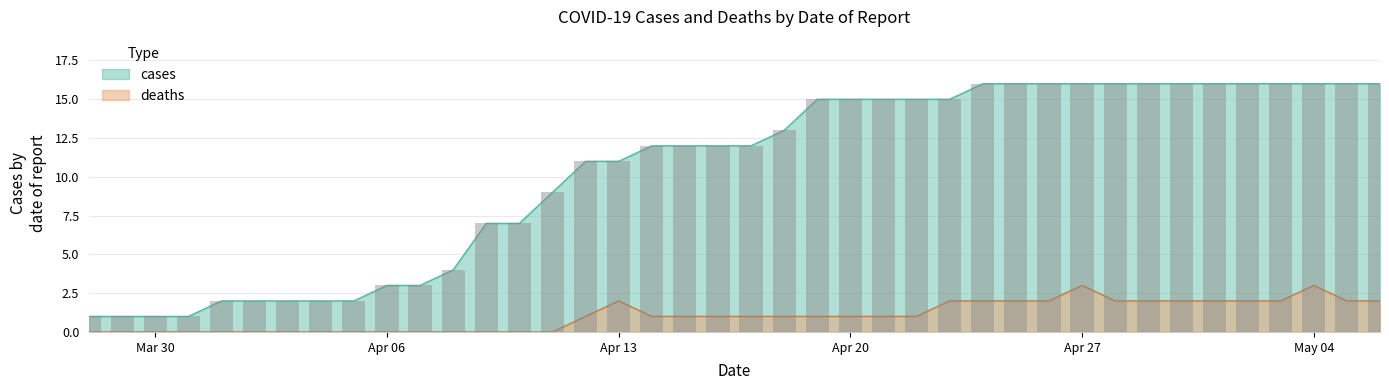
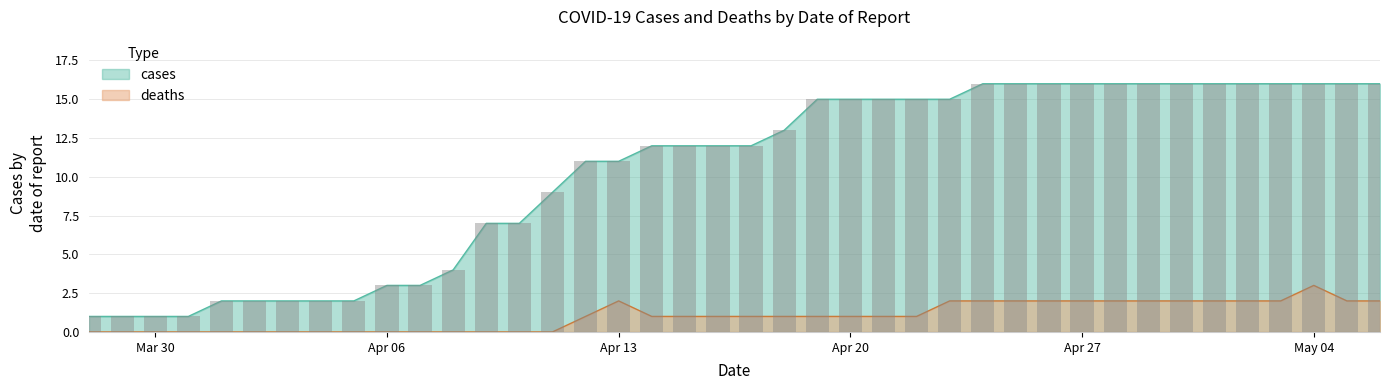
deaths, Apr 27: 3 -> 2
